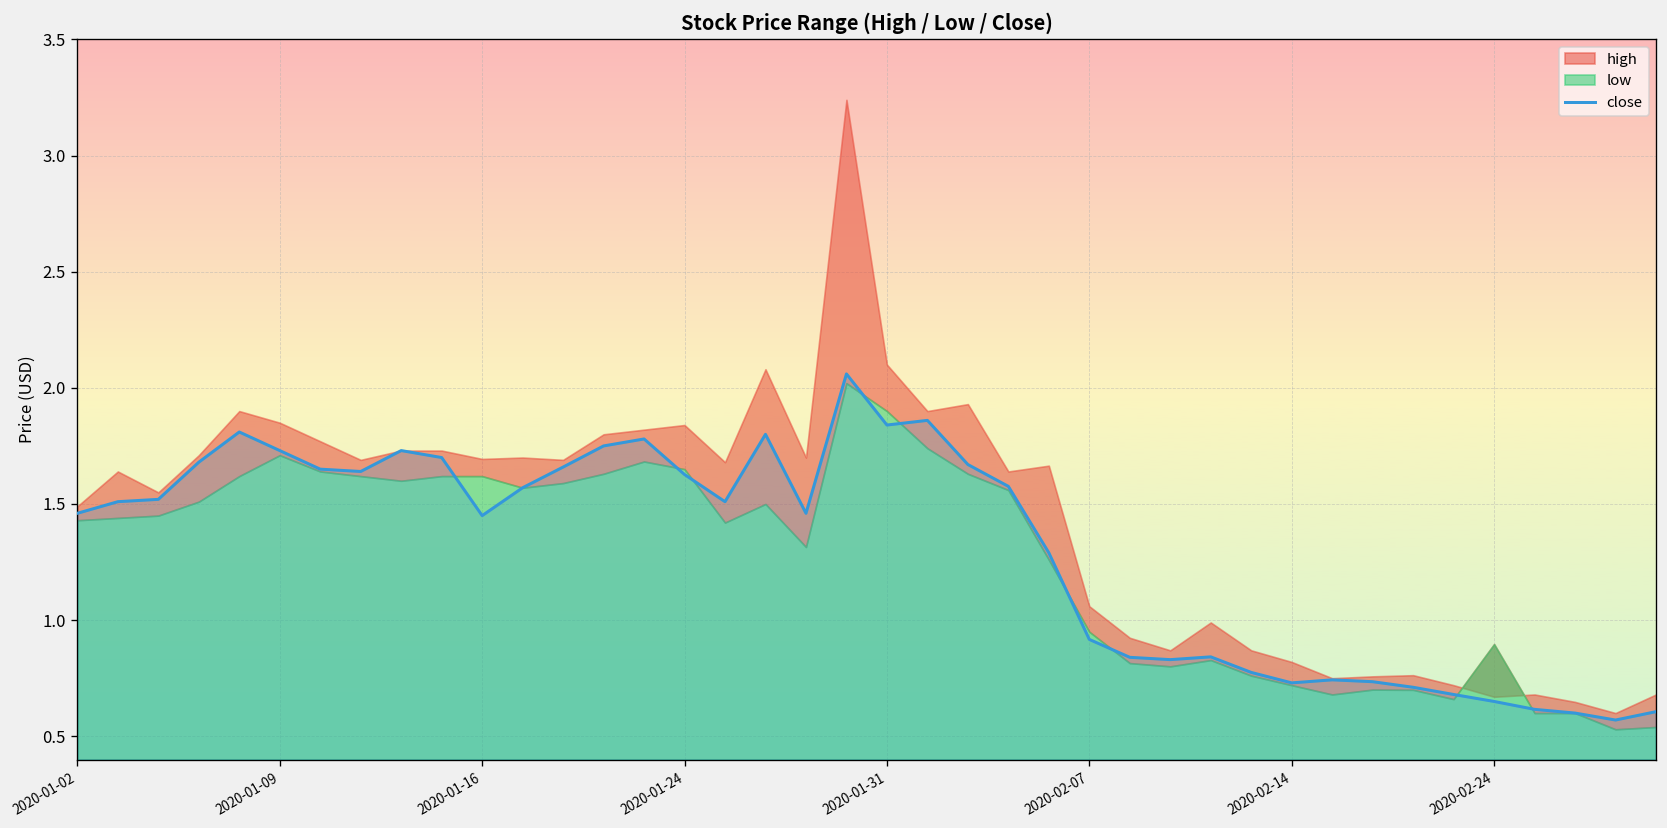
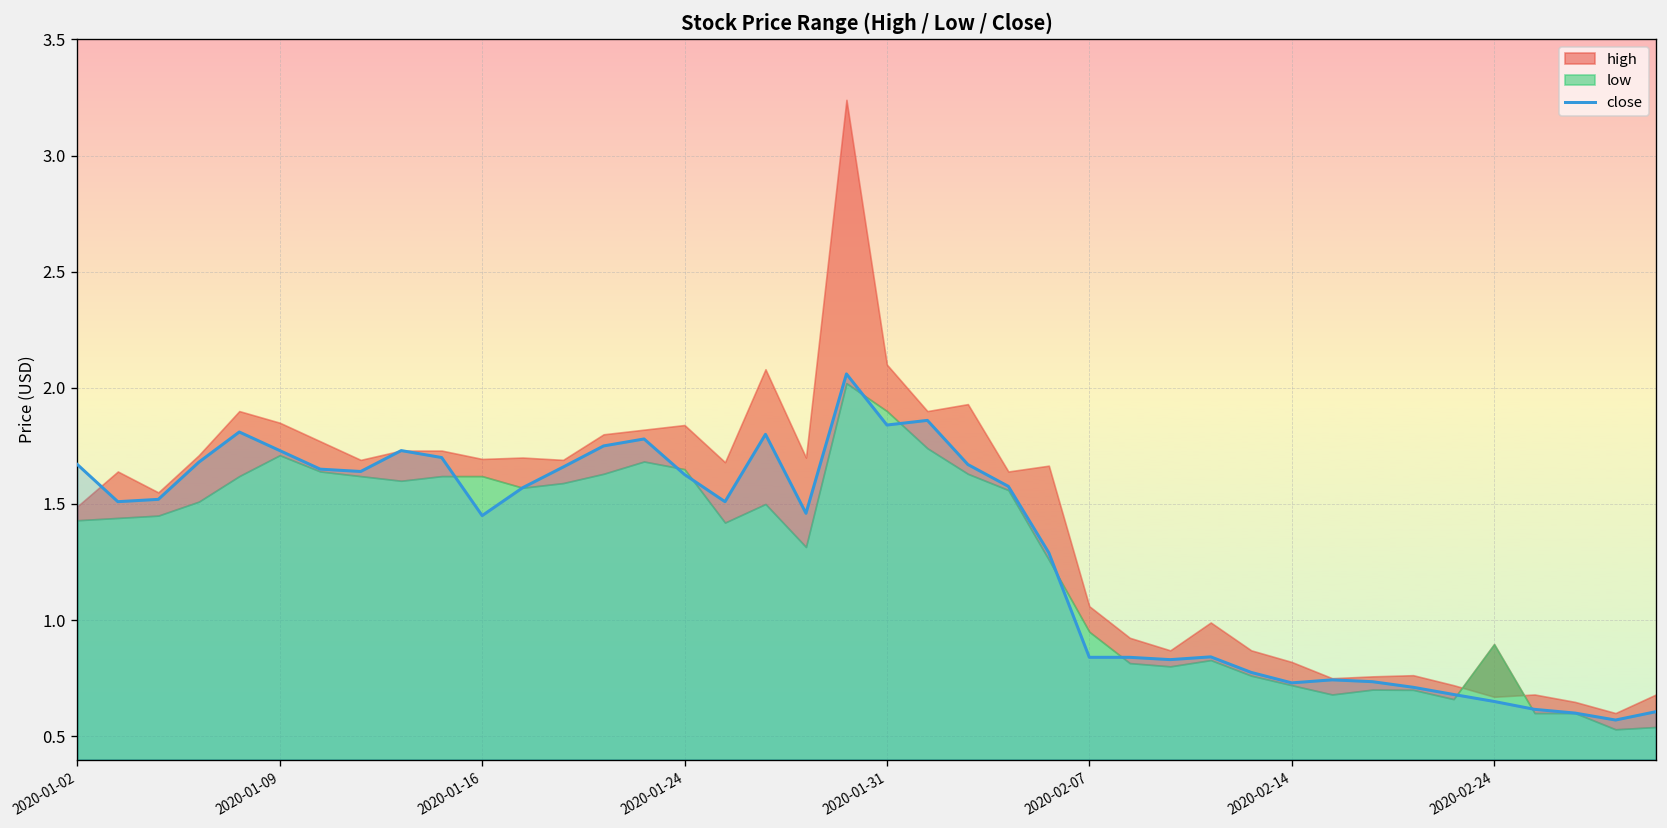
close, 2020-01-02: 1.46 -> 1.67
close, 2020-02-07: 0.92 -> 0.84
